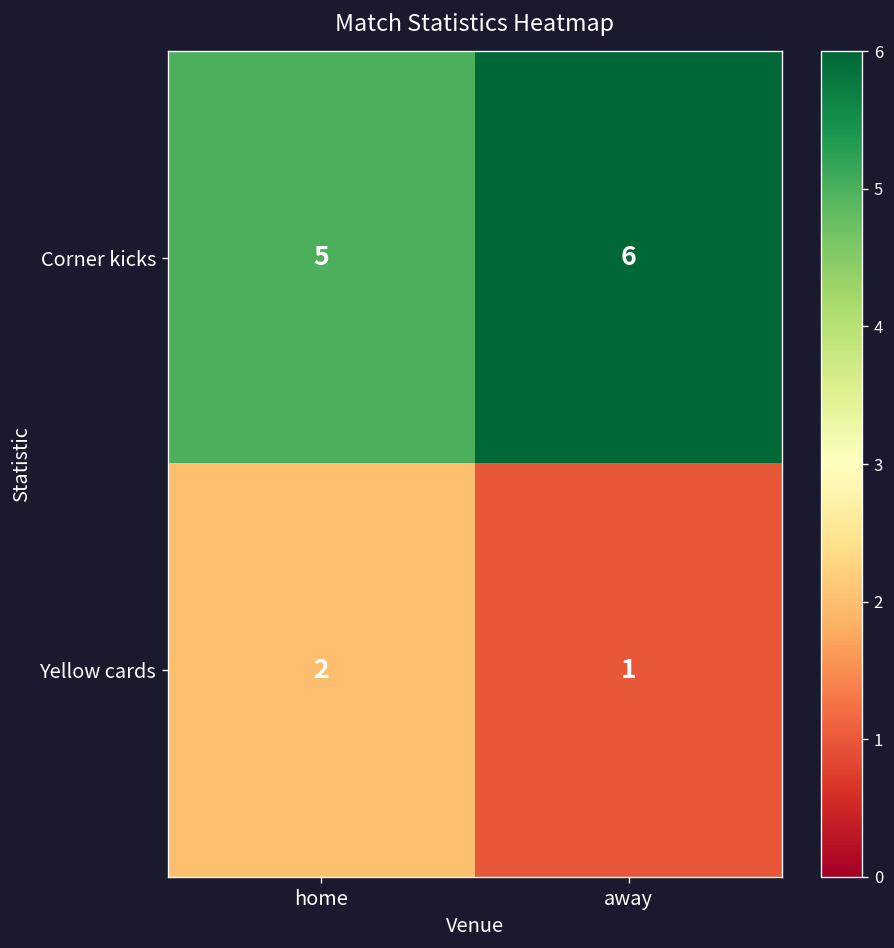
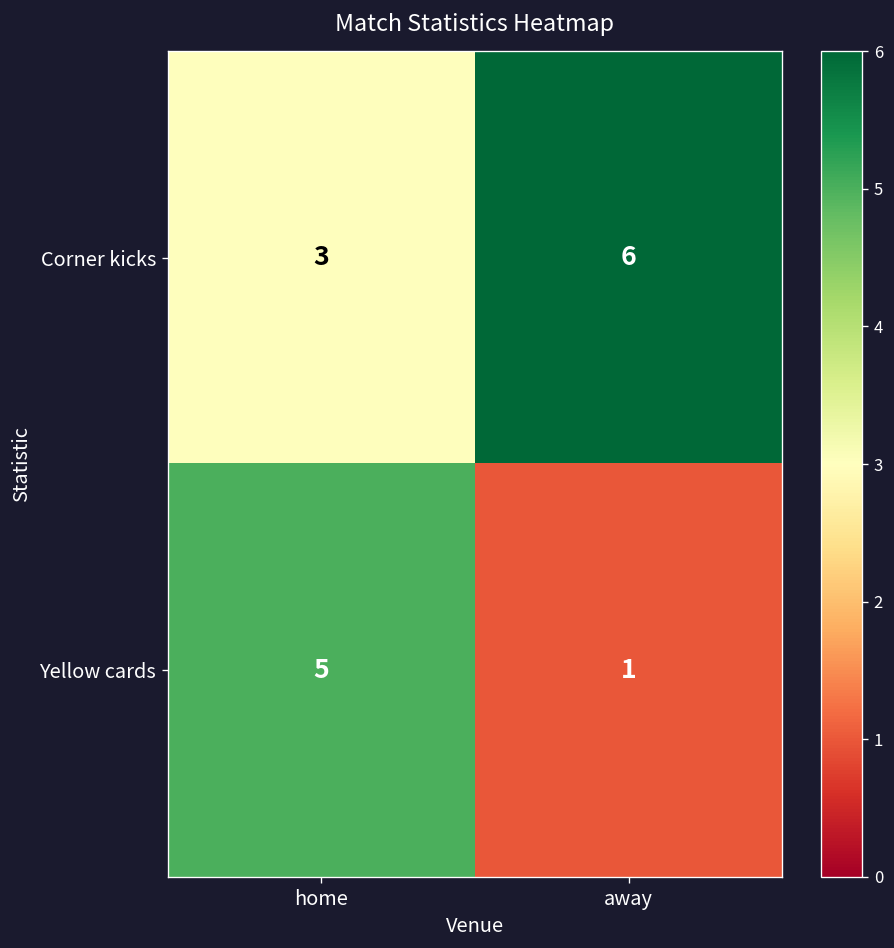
Corner kicks, home: 5 -> 3
Yellow cards, home: 2 -> 5
